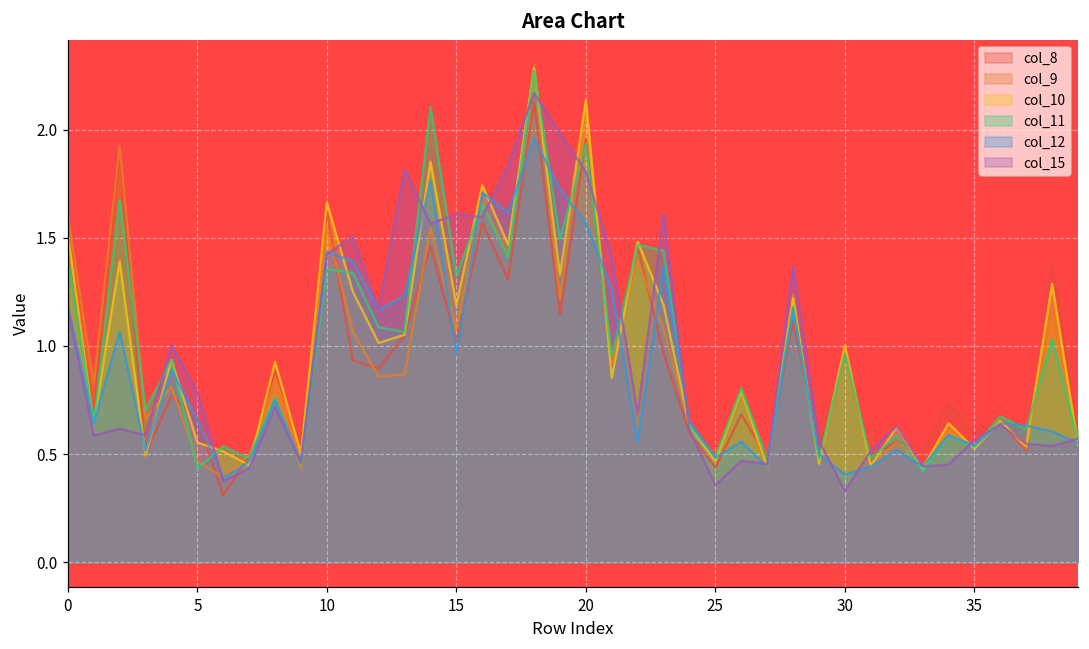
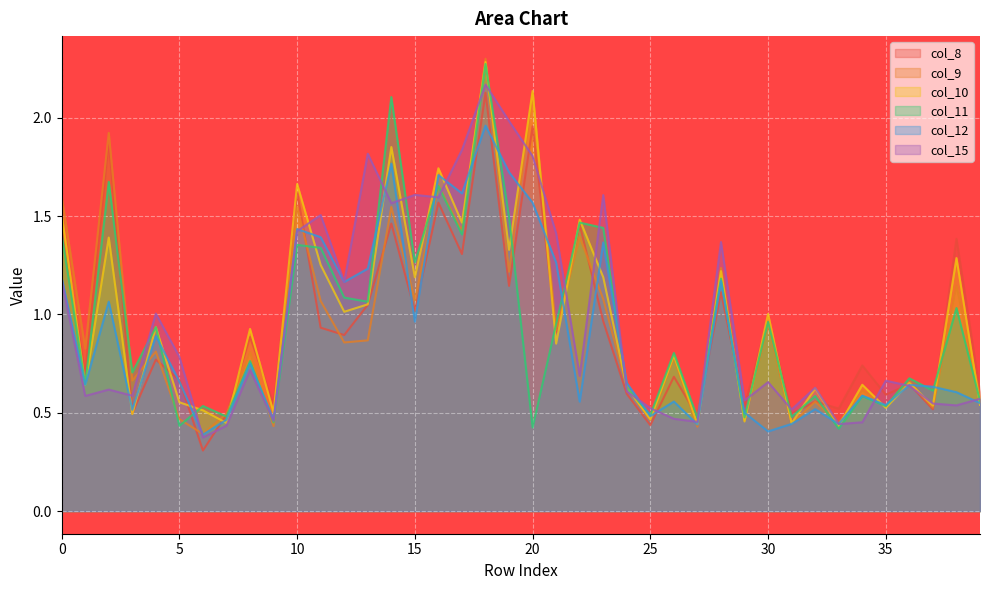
col_11, 15: 1.32 -> 1.27
col_11, 20: 1.93 -> 0.43
col_15, 25: 0.36 -> 0.52
col_15, 30: 0.33 -> 0.66
col_15, 35: 0.56 -> 0.66
